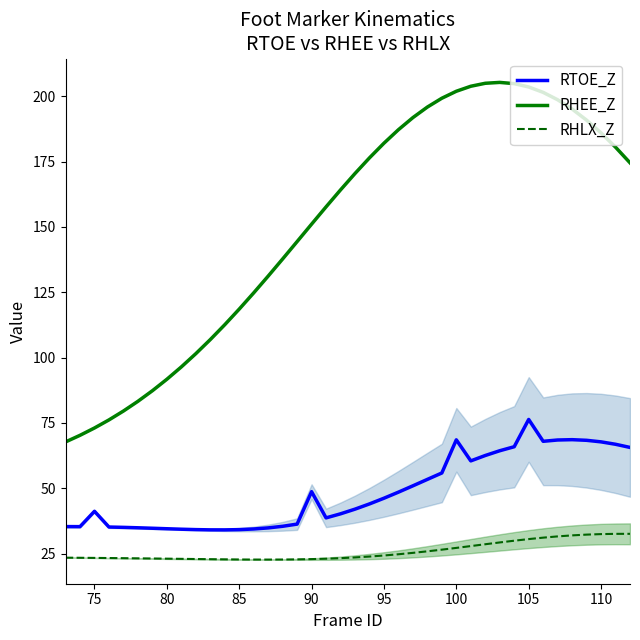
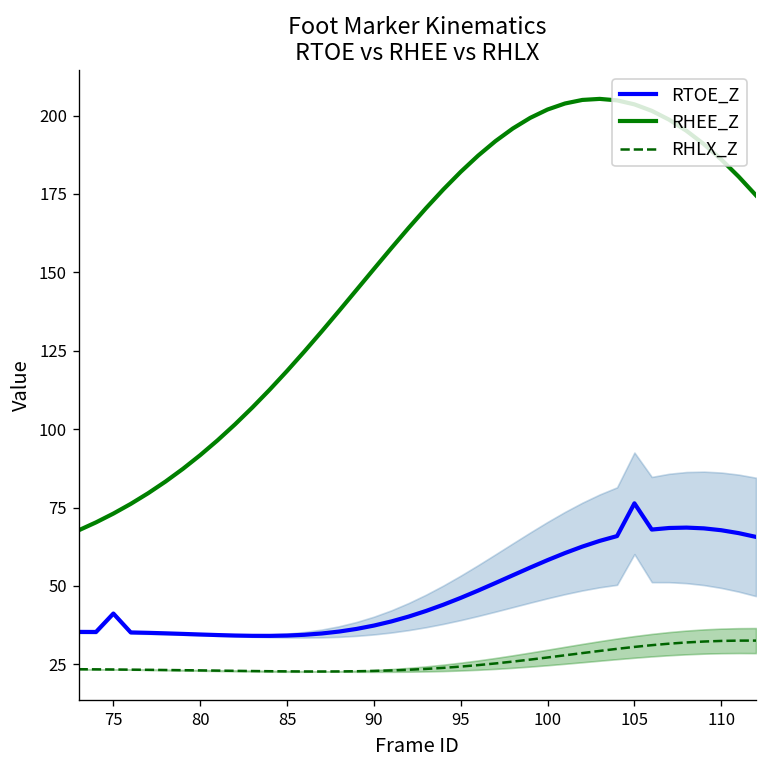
RTOE_Z, 90: 49 -> 37
RTOE_Z, 100: 69 -> 58
